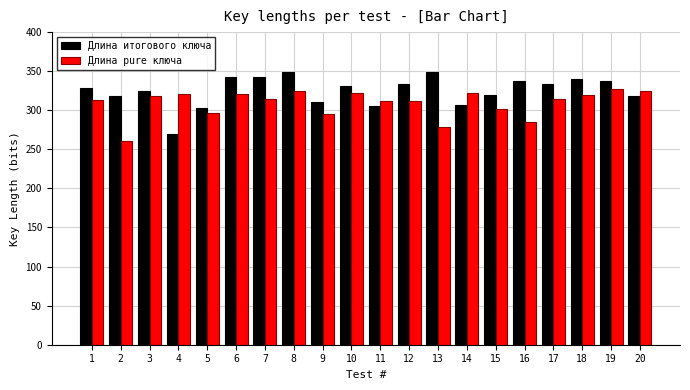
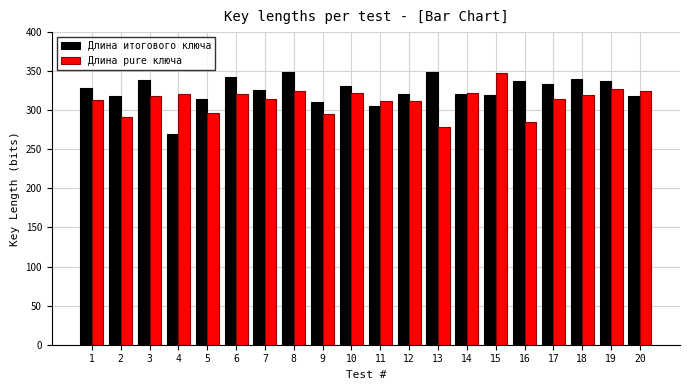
Длина pure ключа, 2: 260 -> 290
Длина итогового ключа, 3: 330 -> 340
Длина итогового ключа, 5: 300 -> 320
Длина итогового ключа, 7: 340 -> 330
Длина итогового ключа, 12: 330 -> 320
Длина итогового ключа, 14: 310 -> 320
Длина pure ключа, 15: 300 -> 350
